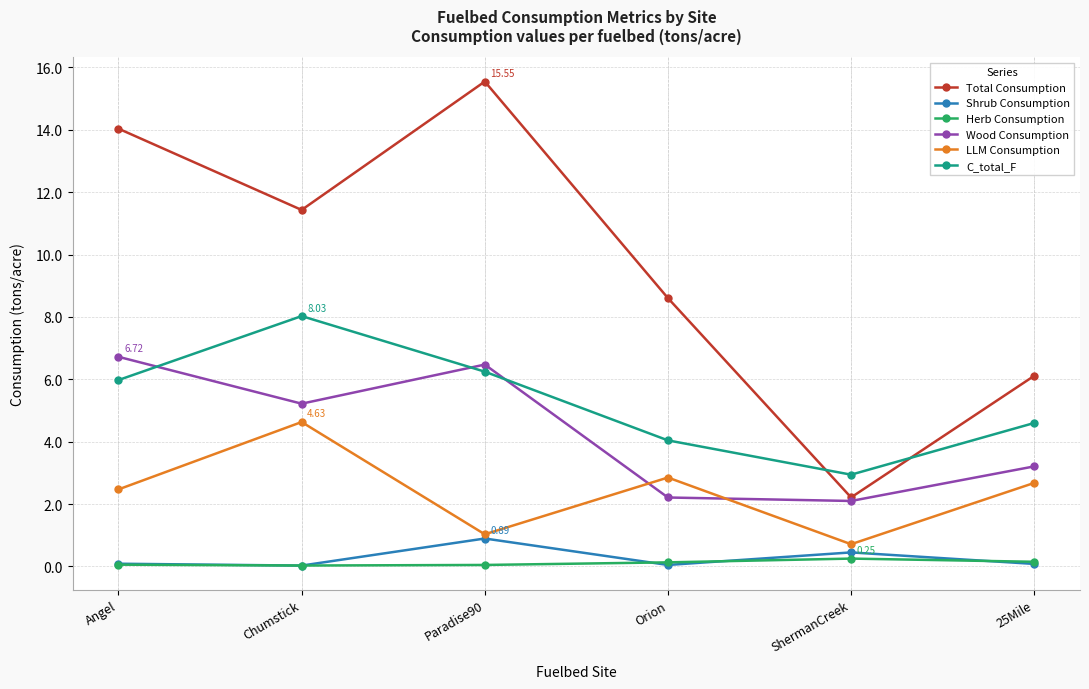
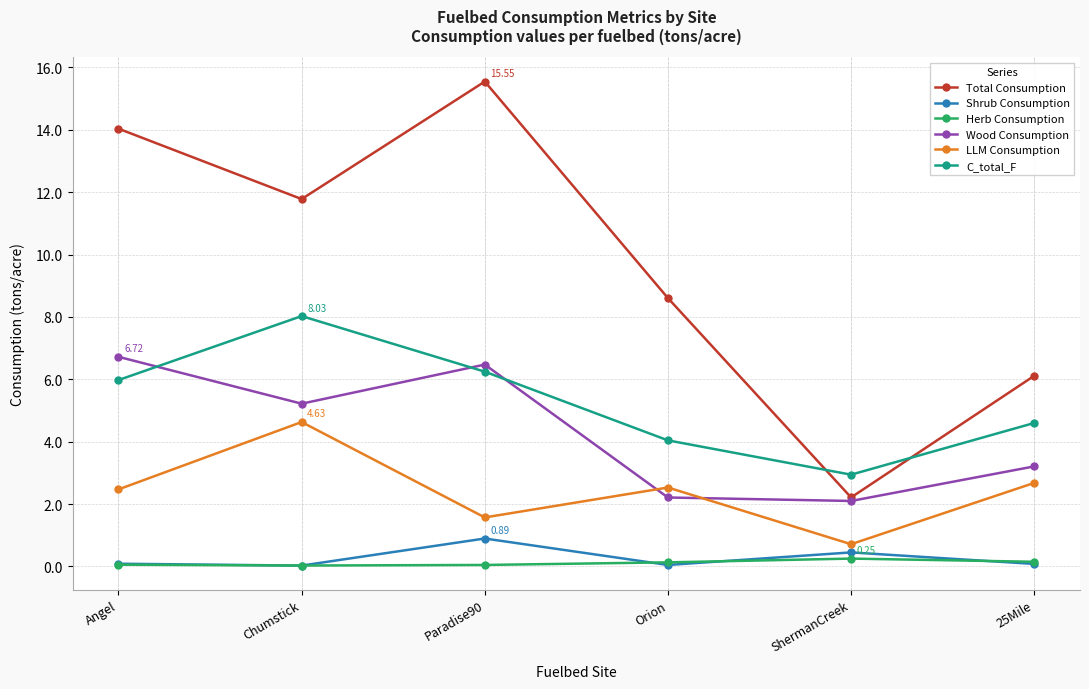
Total Consumption, Chumstick: 11.4 -> 11.8
LLM Consumption, Paradise90: 1.0 -> 1.6
LLM Consumption, Orion: 2.9 -> 2.5
